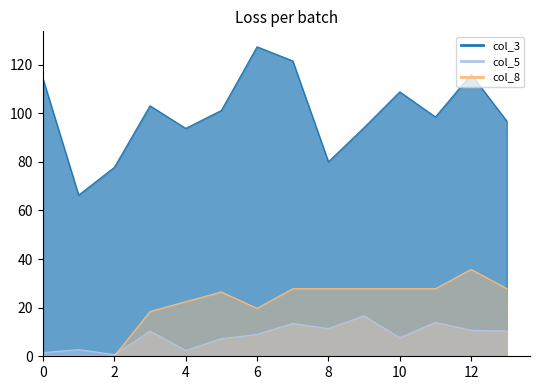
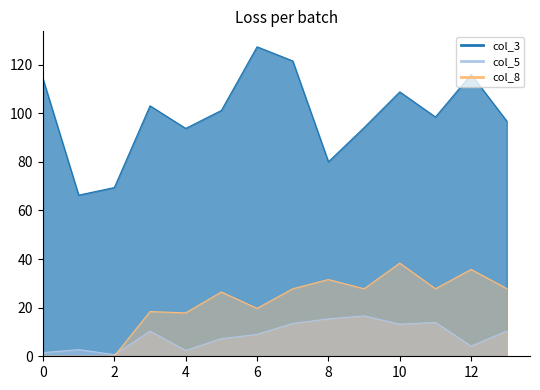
col_3, 2: 78 -> 69
col_8, 4: 22 -> 18
col_5, 8: 11 -> 15
col_8, 8: 28 -> 32
col_5, 10: 8 -> 13
col_8, 10: 28 -> 38
col_5, 12: 11 -> 4
